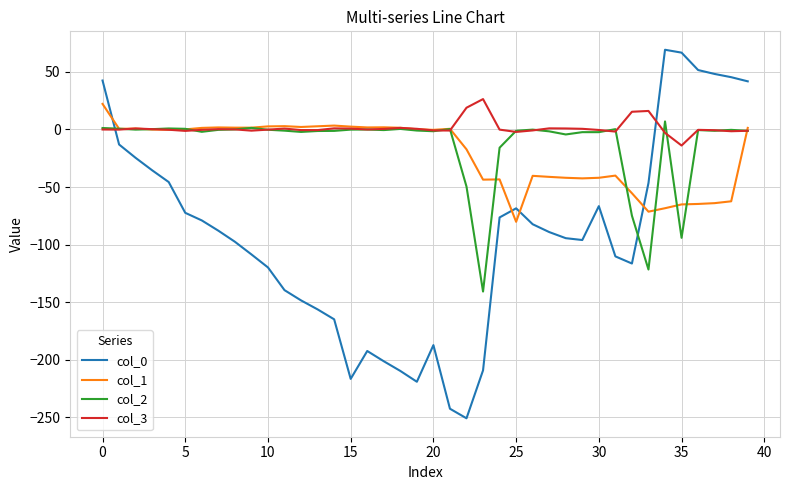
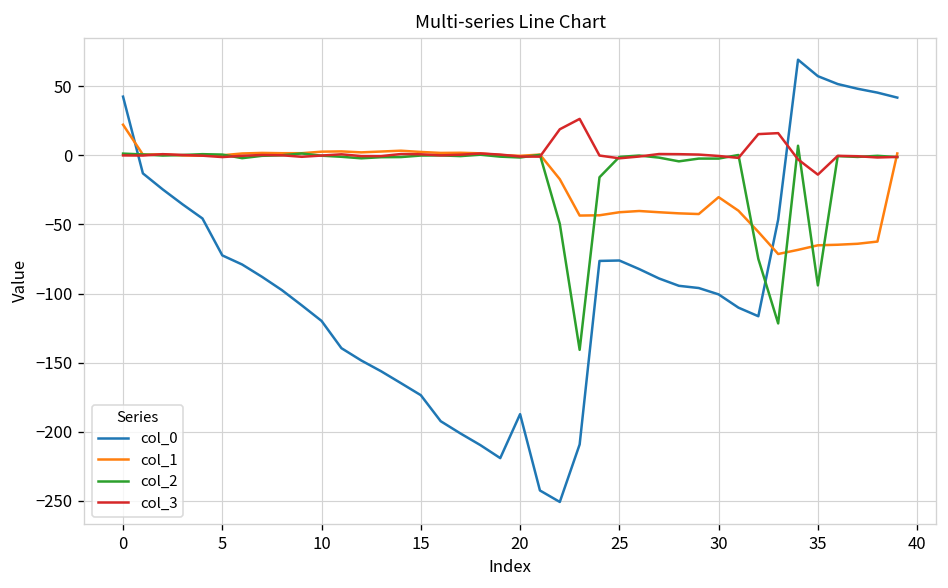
col_0, 15: -217 -> -174
col_0, 25: -69 -> -76
col_1, 25: -80 -> -41
col_0, 30: -67 -> -101
col_1, 30: -42 -> -30
col_0, 35: 67 -> 57
